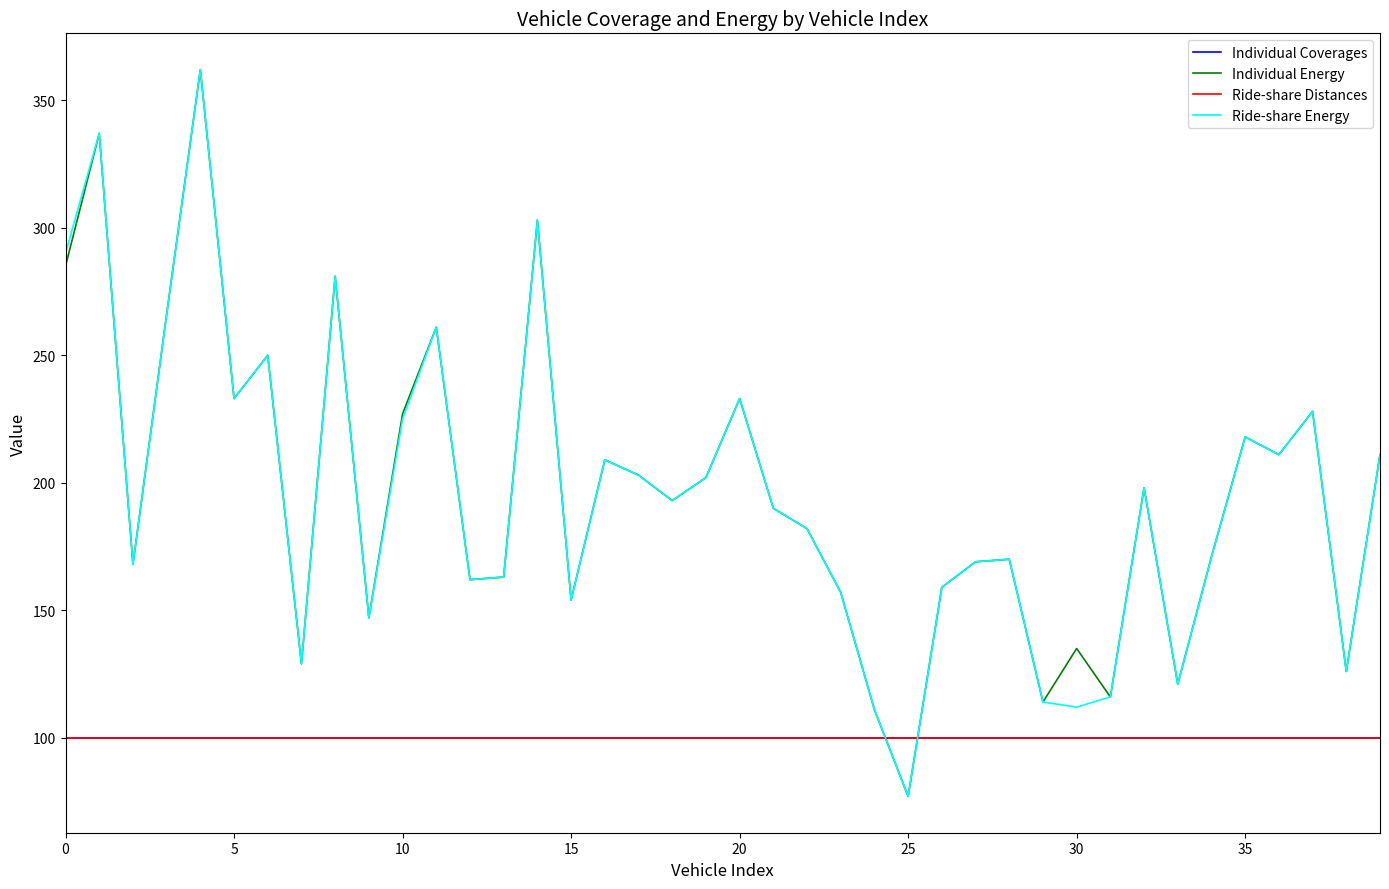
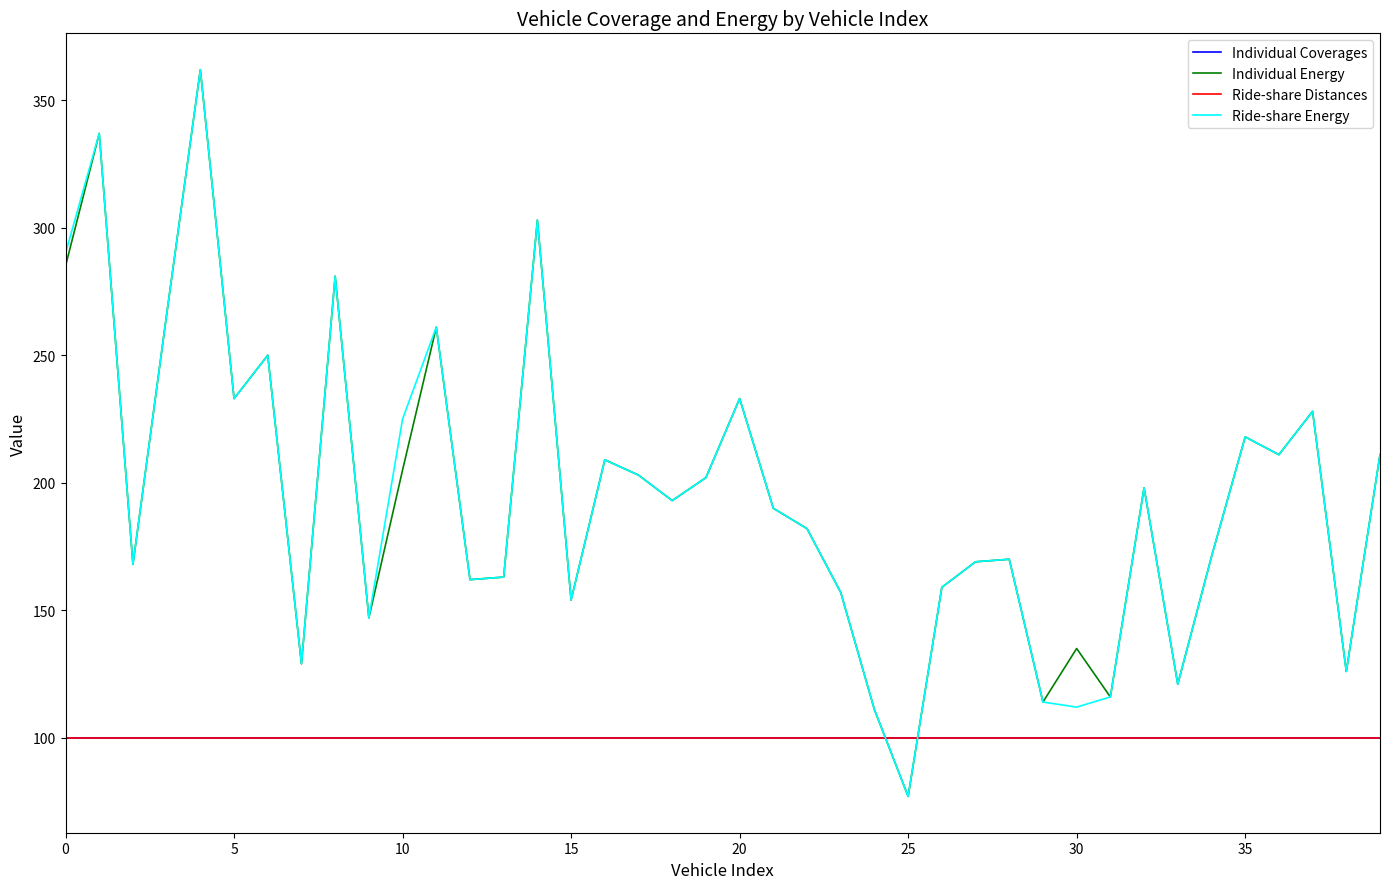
Individual Energy, 10: 227 -> 205
